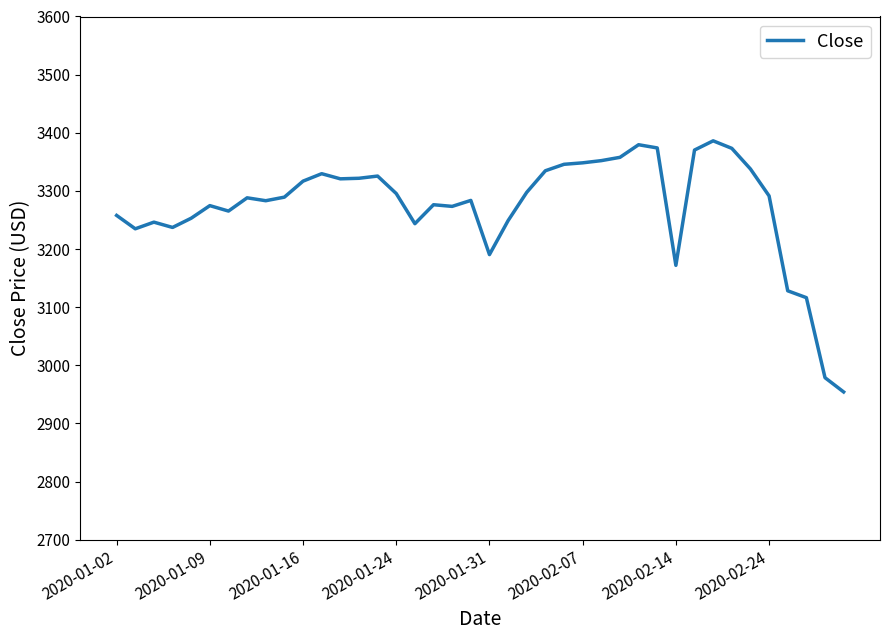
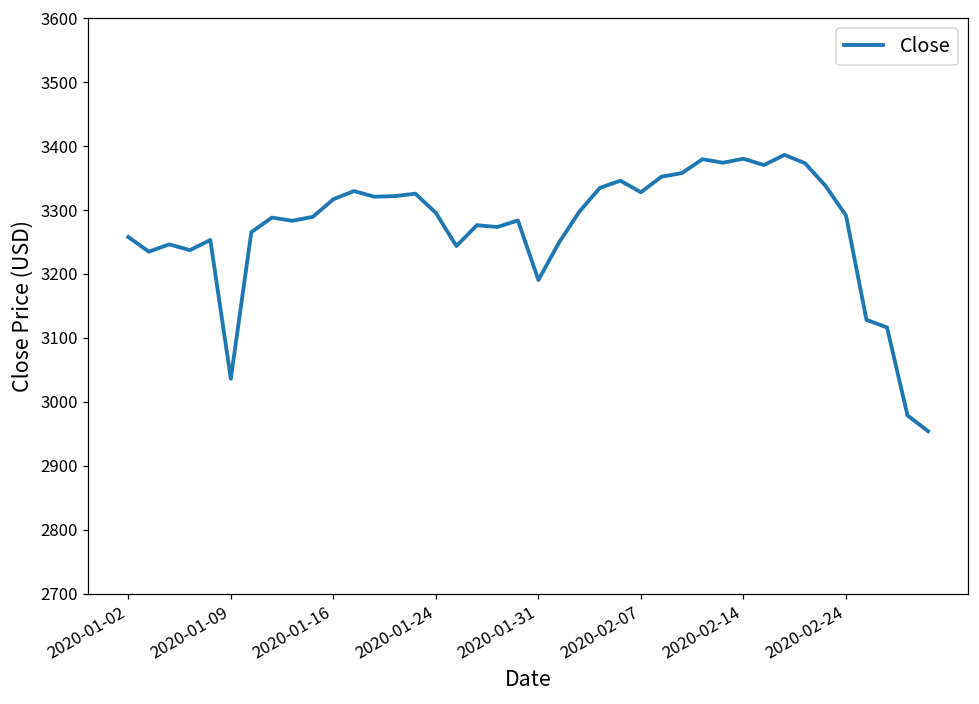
2020-01-09: 3270 -> 3040
2020-02-07: 3350 -> 3330
2020-02-14: 3170 -> 3380
